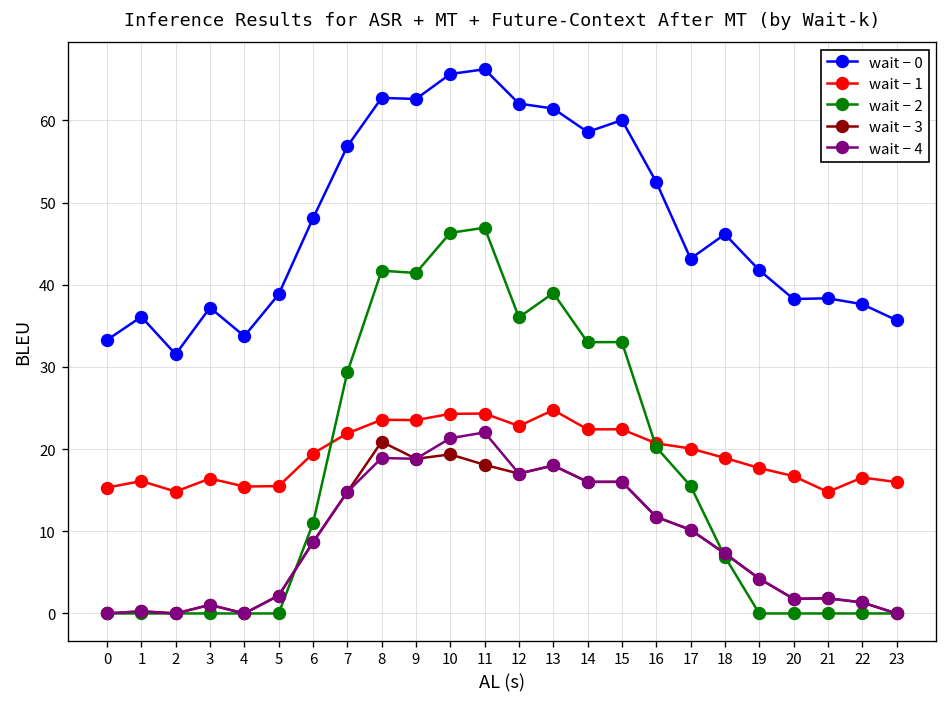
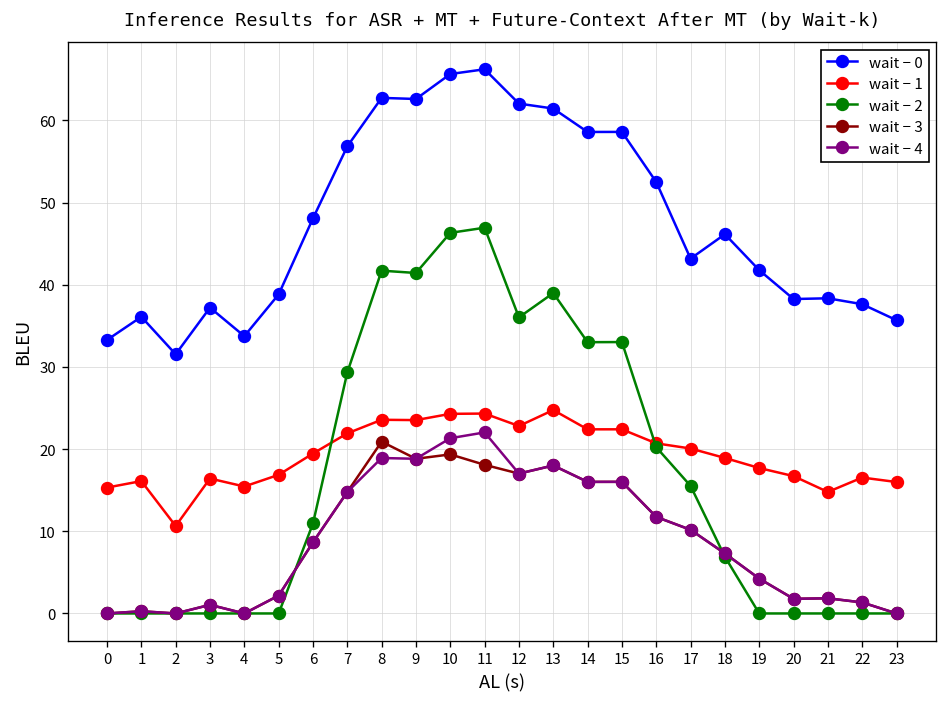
wait − 1, 2: 15 -> 11
wait − 1, 5: 15 -> 17
wait − 0, 15: 60 -> 59
